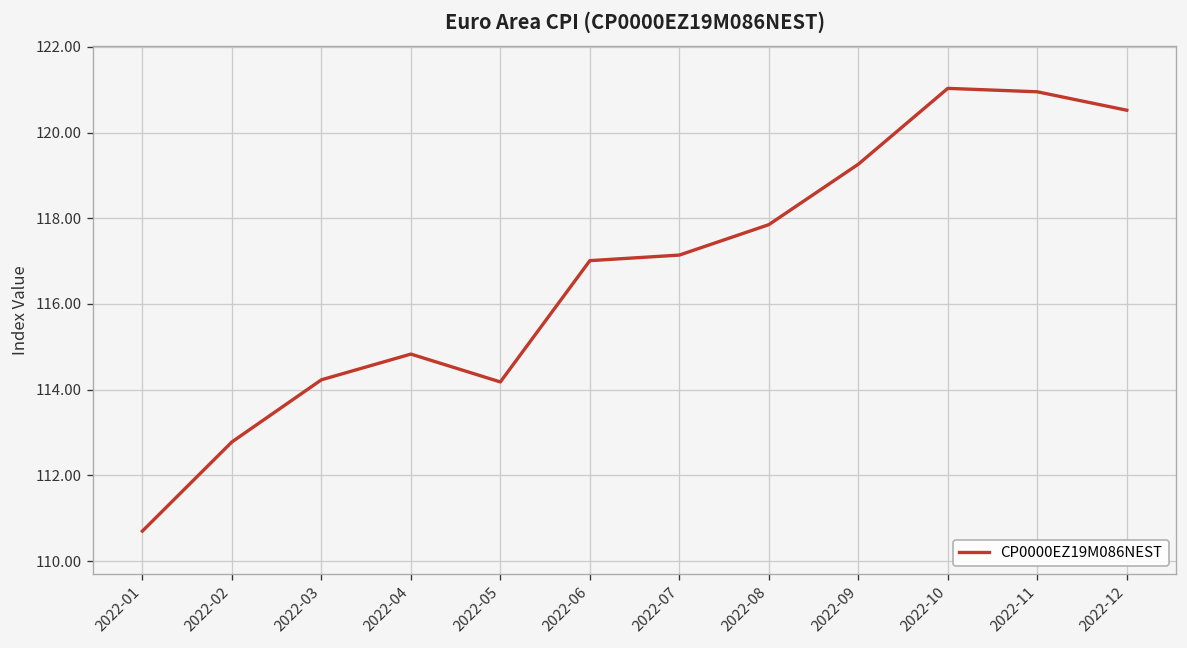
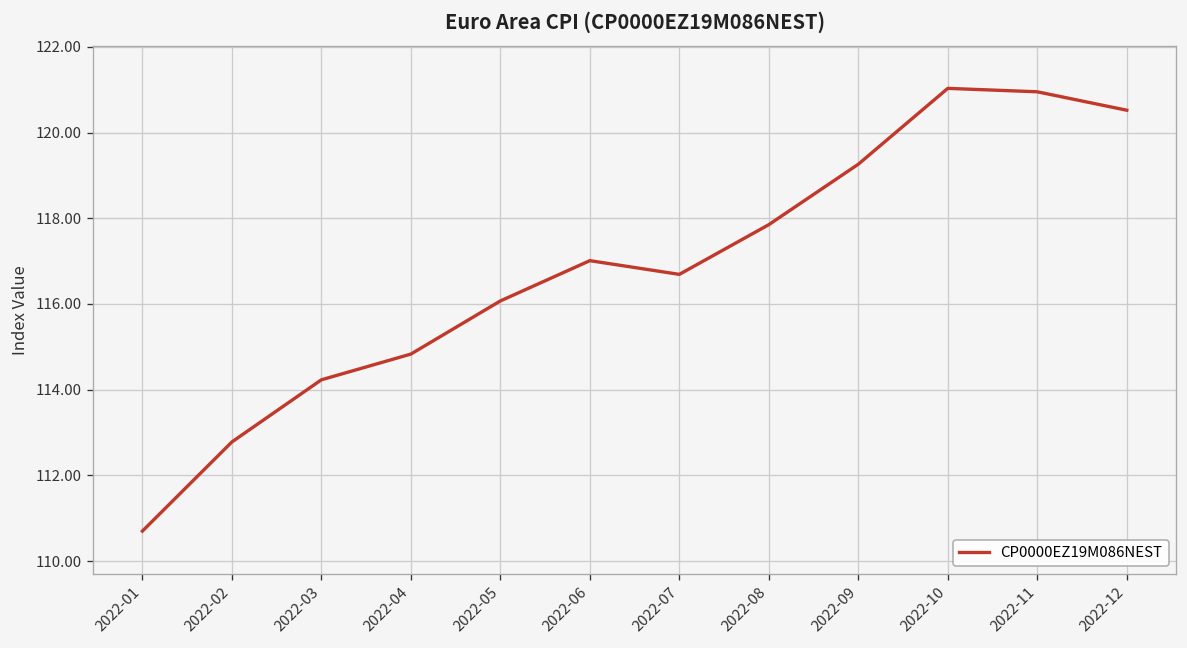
2022-05: 114.2 -> 116.1
2022-07: 117.1 -> 116.7
